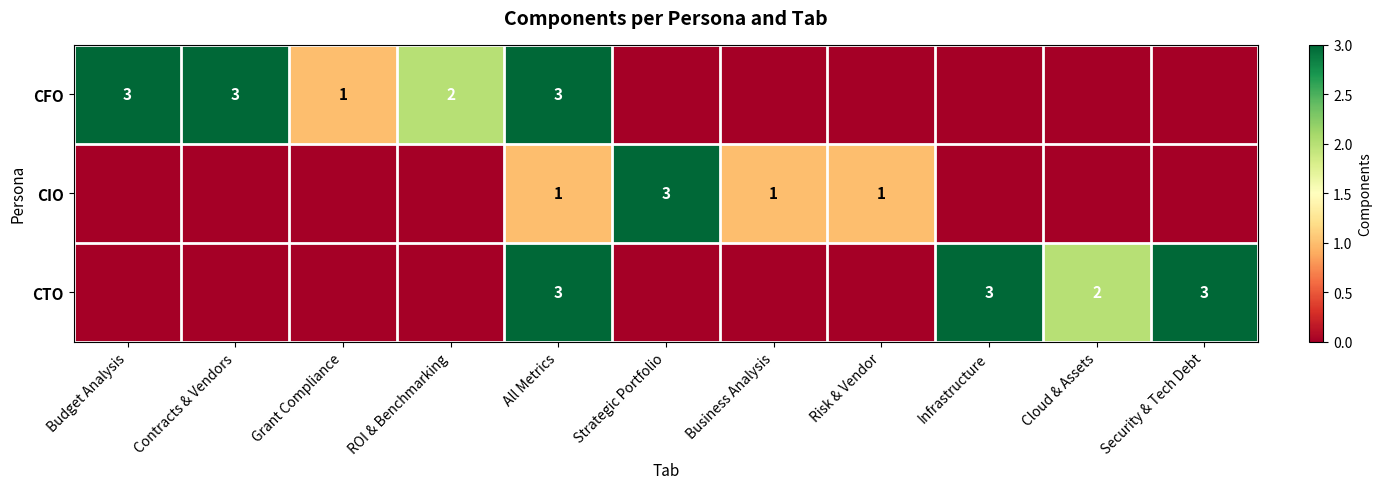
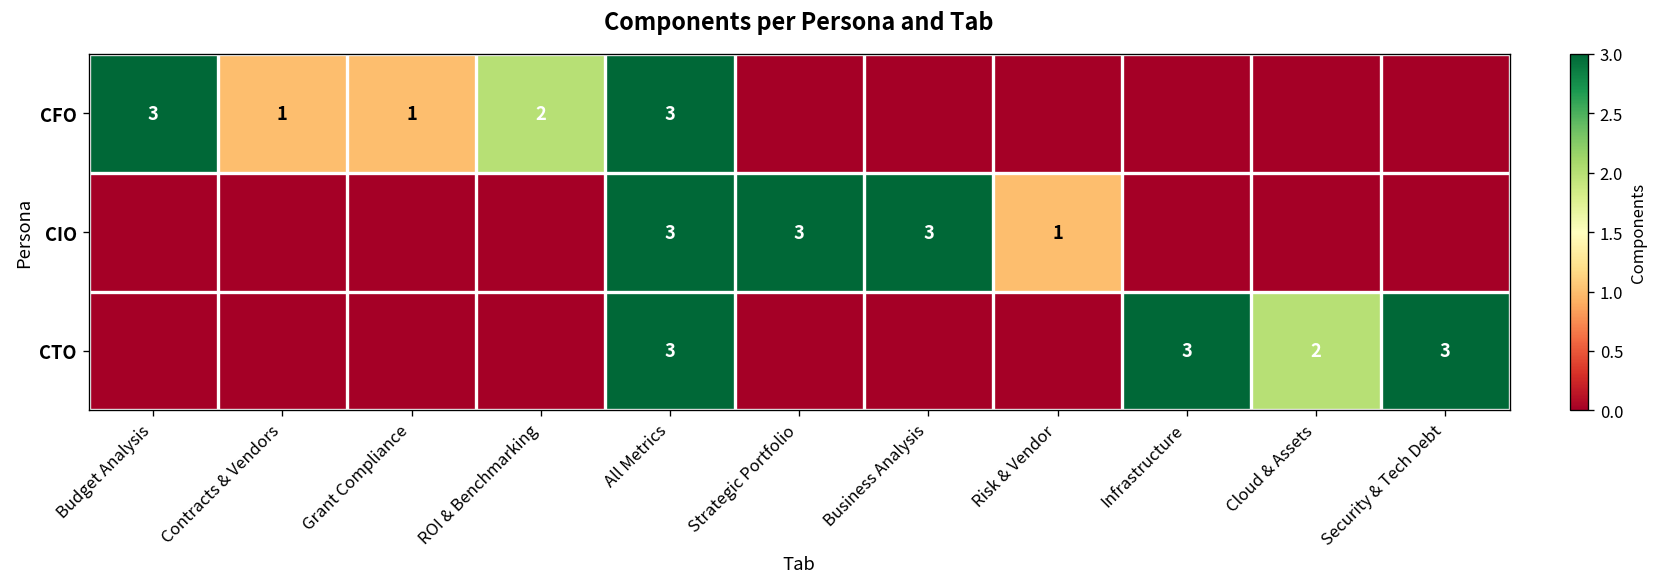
CFO, Contracts & Vendors: 3 -> 1
CIO, All Metrics: 1 -> 3
CIO, Business Analysis: 1 -> 3
